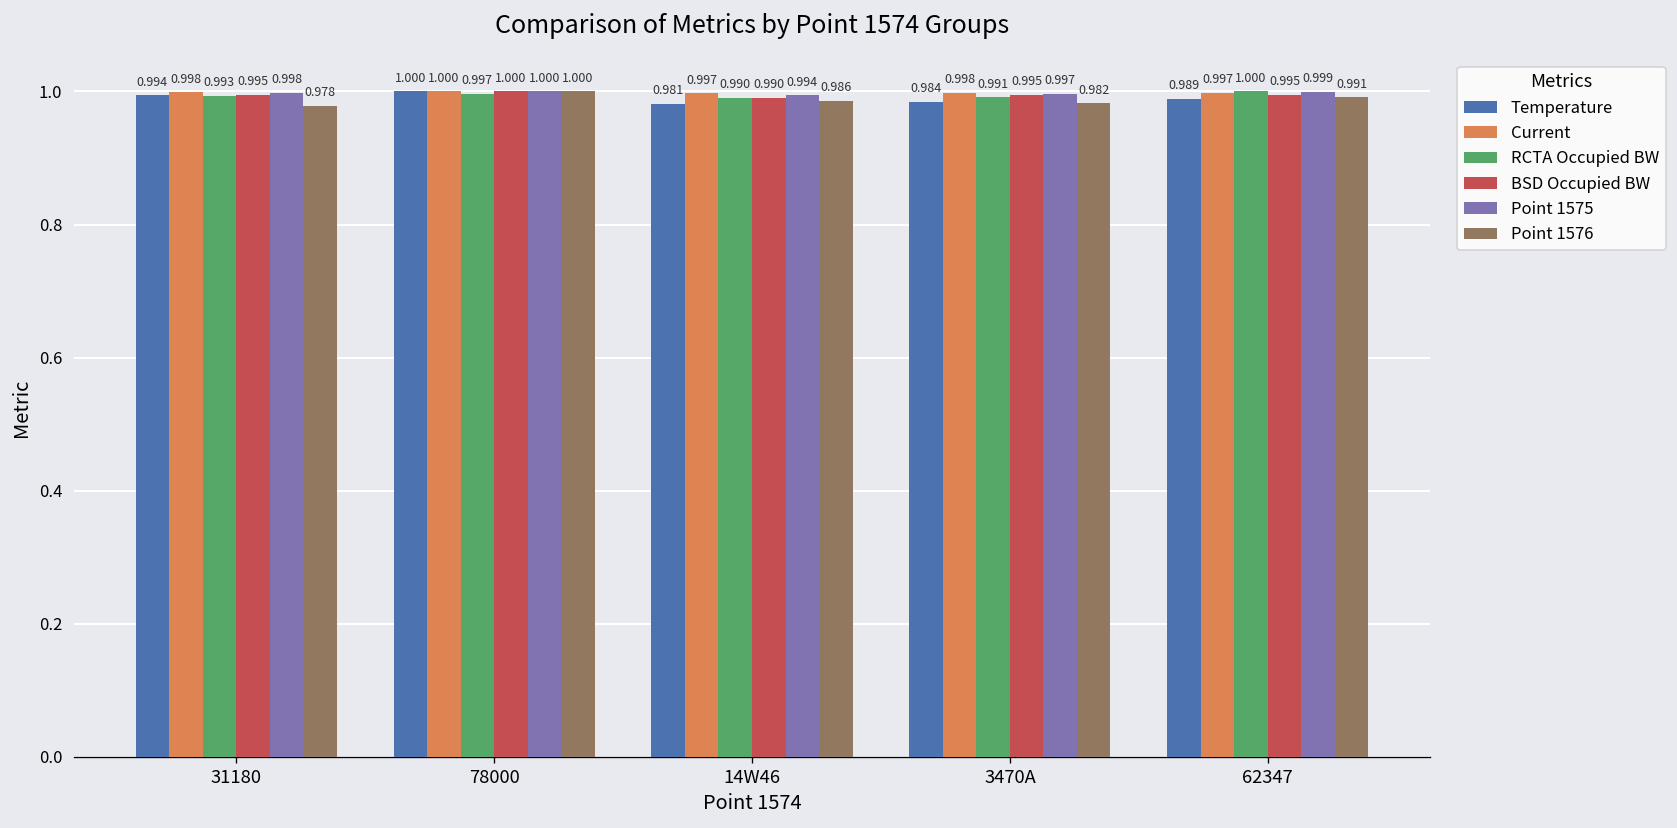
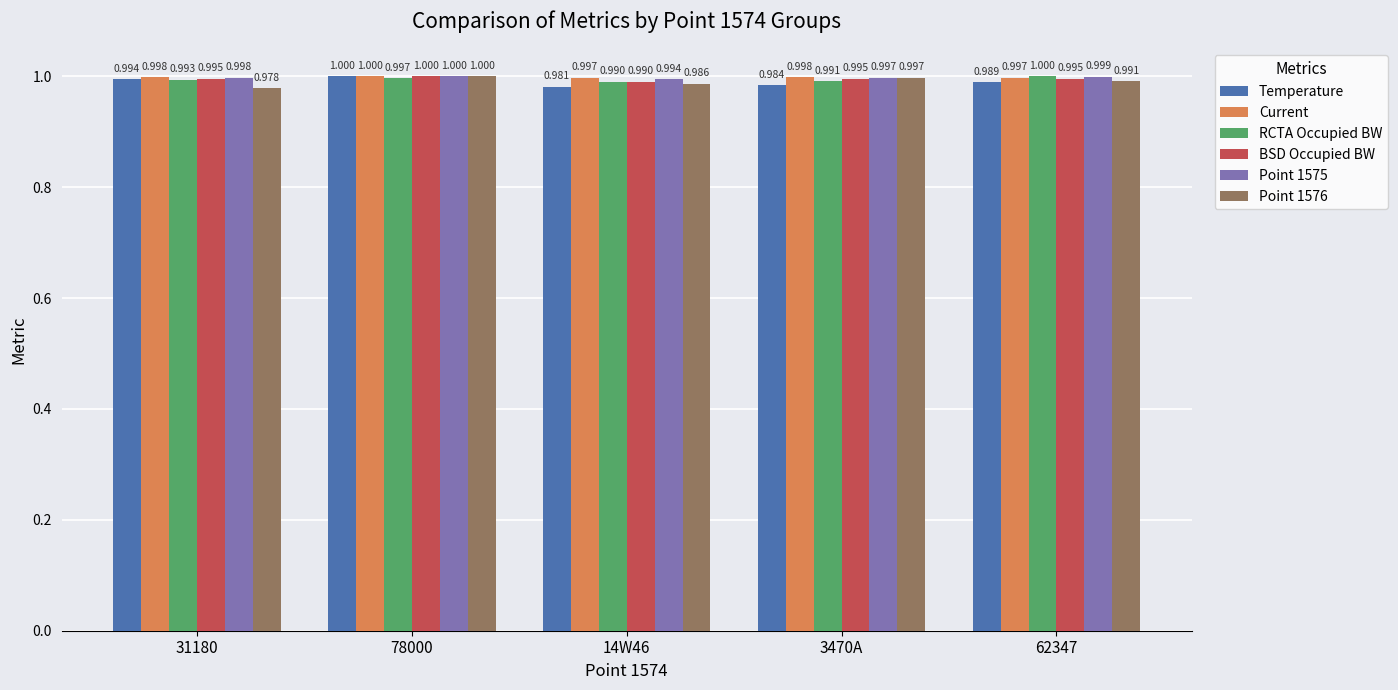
Point 1576, 3470A: 0.982 -> 0.997
